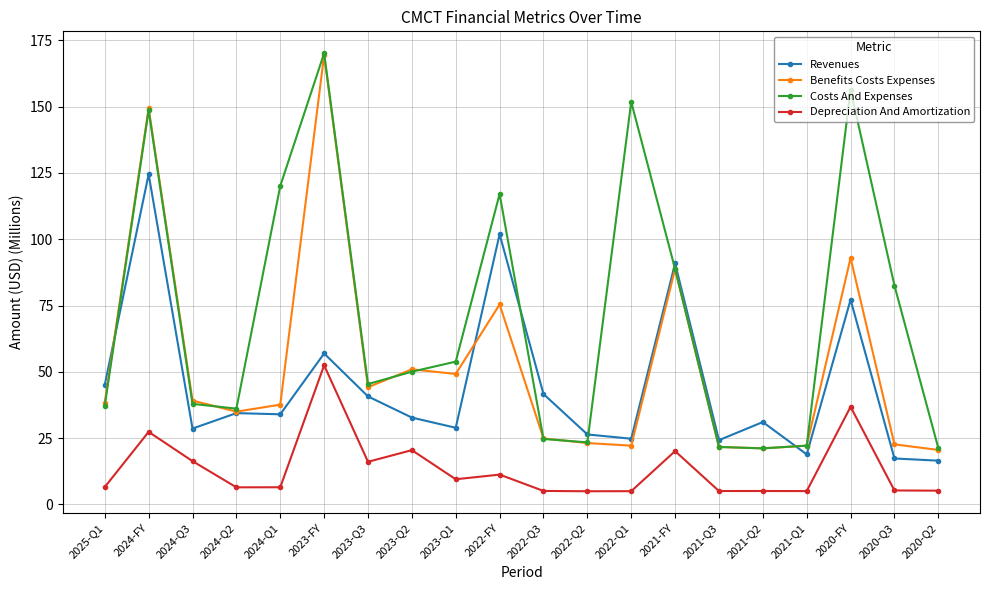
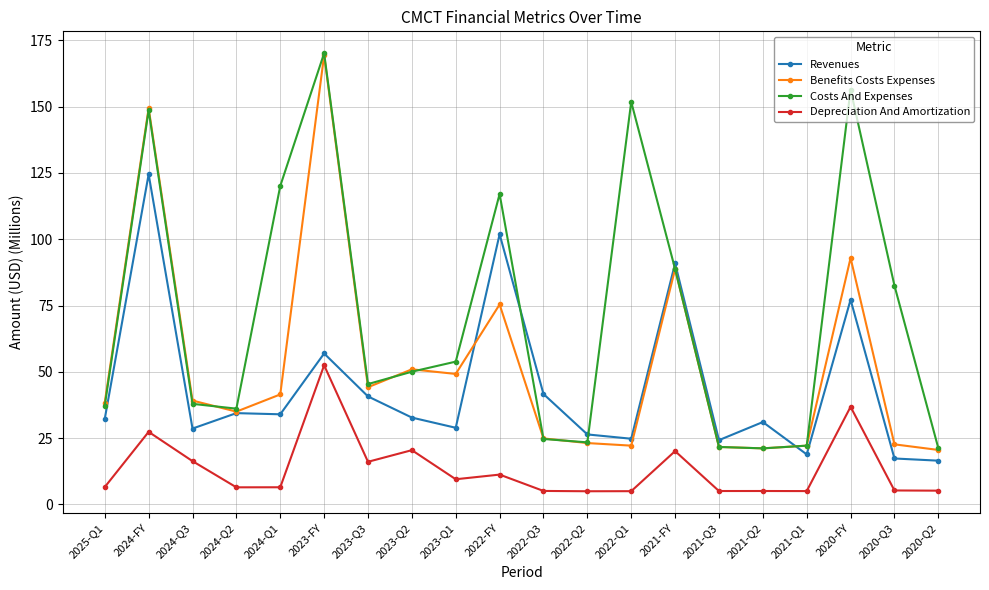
Revenues, 2025-Q1: 45 -> 32
Benefits Costs Expenses, 2024-Q1: 38 -> 41
